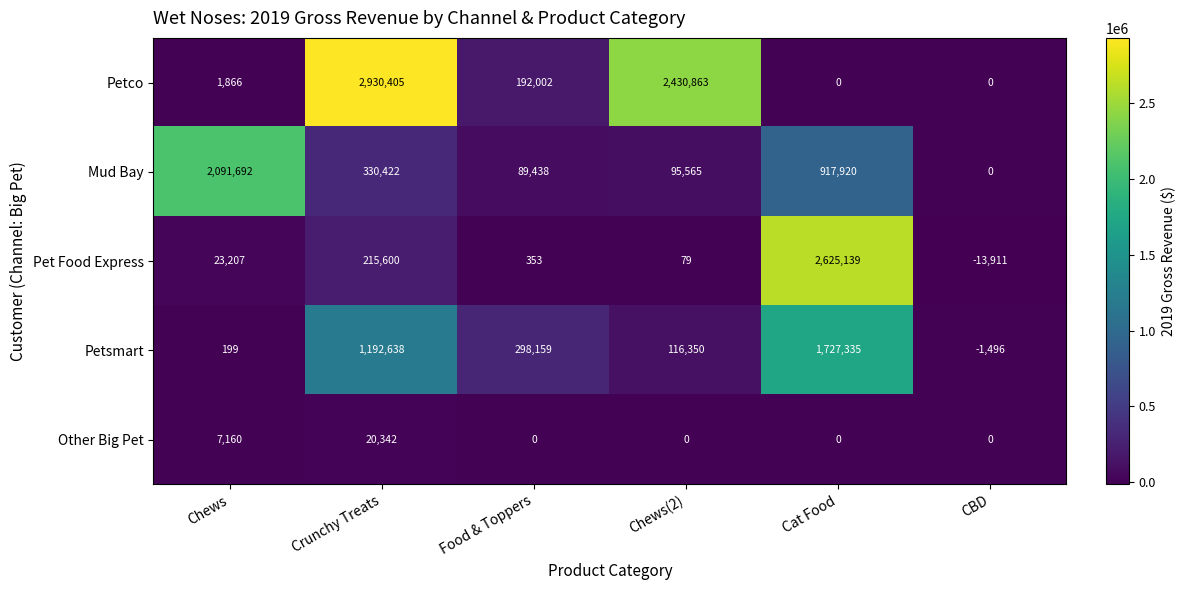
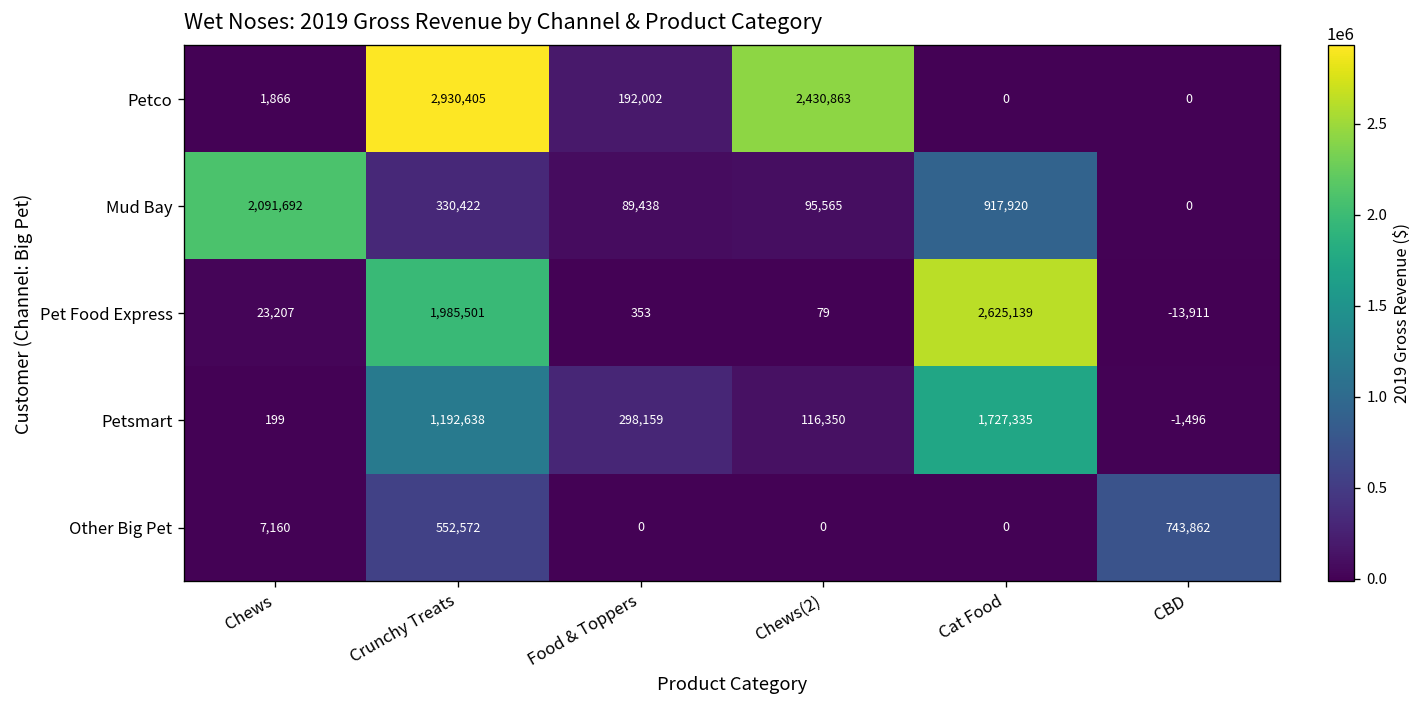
Pet Food Express, Crunchy Treats: 215,600 -> 1,985,501
Other Big Pet, Crunchy Treats: 20,342 -> 552,572
Other Big Pet, CBD: 0 -> 743,862
